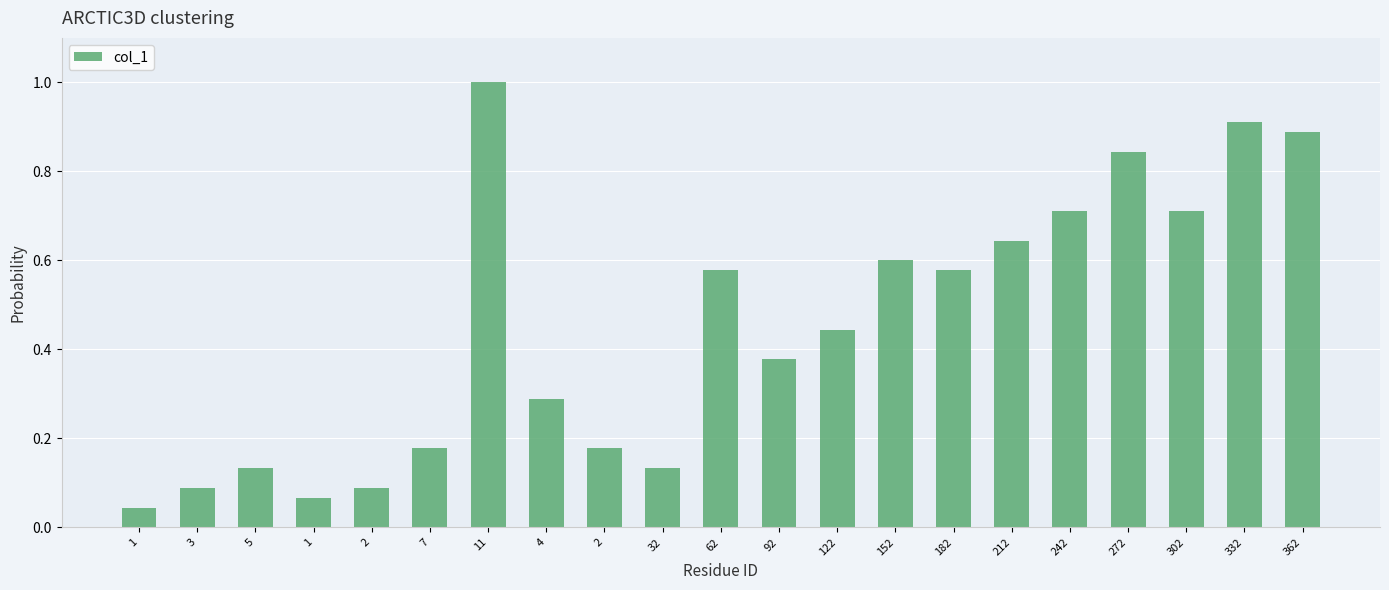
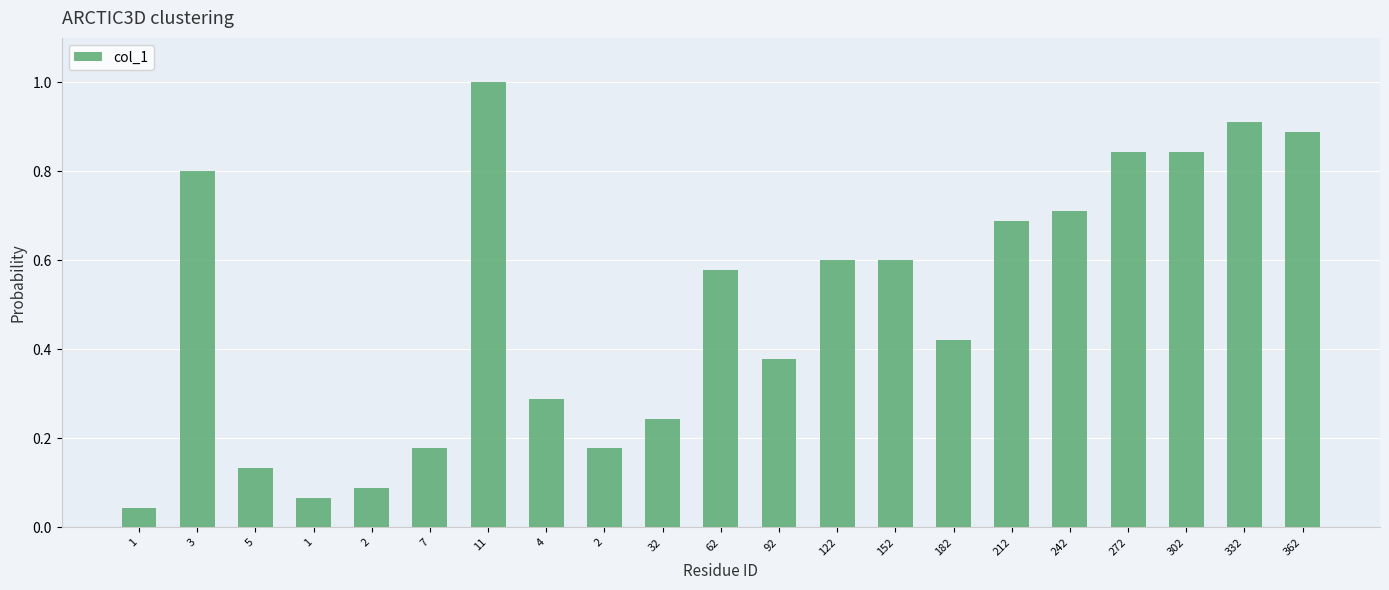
3: 0.09 -> 0.80
32: 0.13 -> 0.24
122: 0.44 -> 0.60
182: 0.58 -> 0.42
212: 0.64 -> 0.69
302: 0.71 -> 0.84
